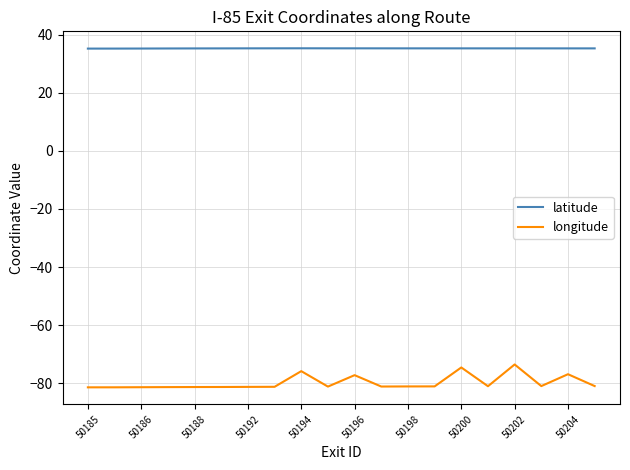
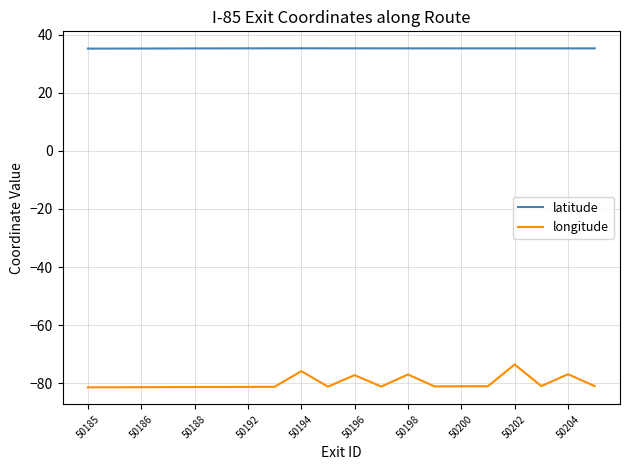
longitude, 50198: -81 -> -77
longitude, 50200: -75 -> -81
